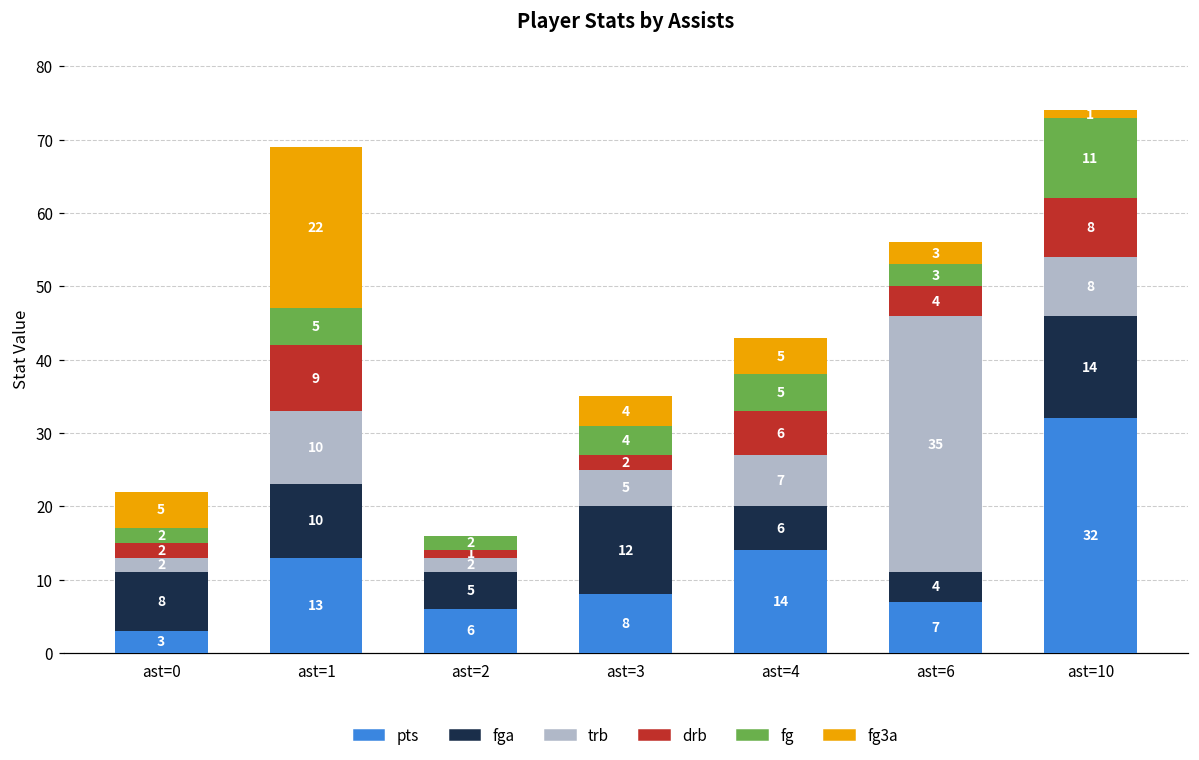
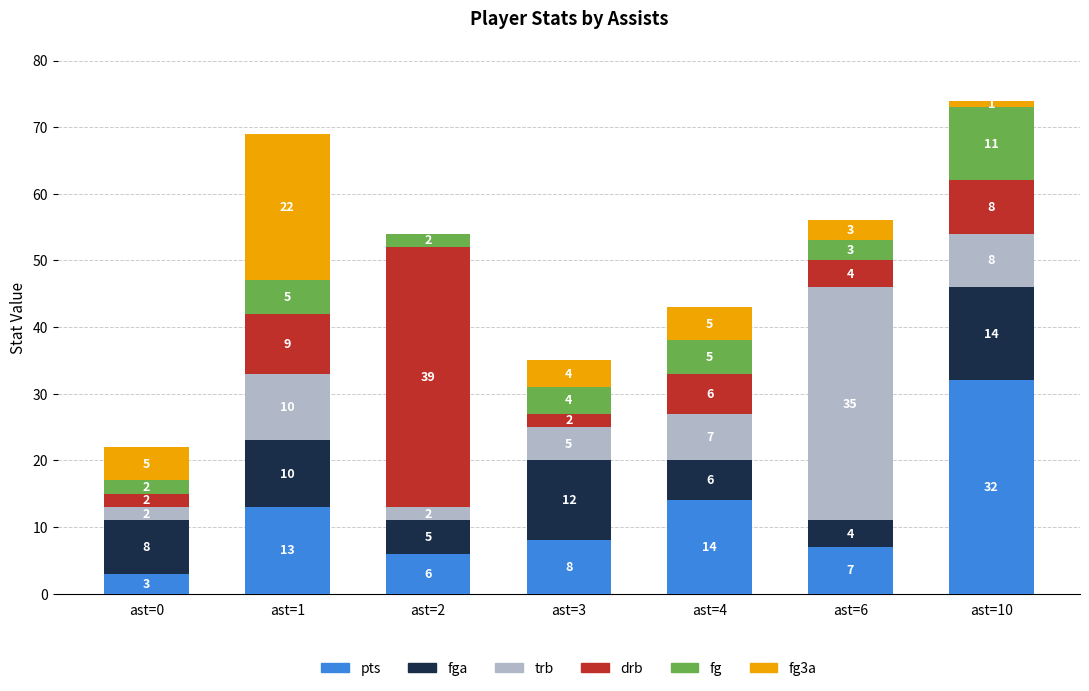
drb, ast=2: 1 -> 39
